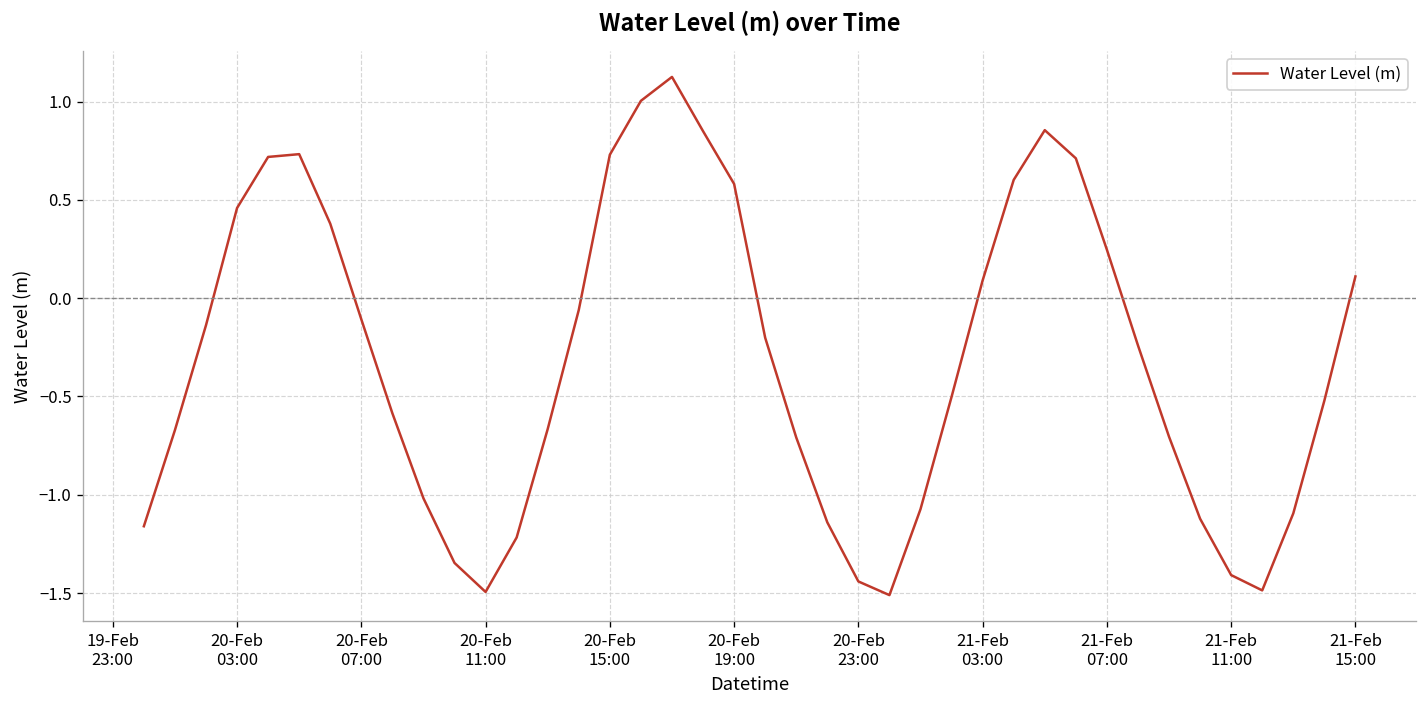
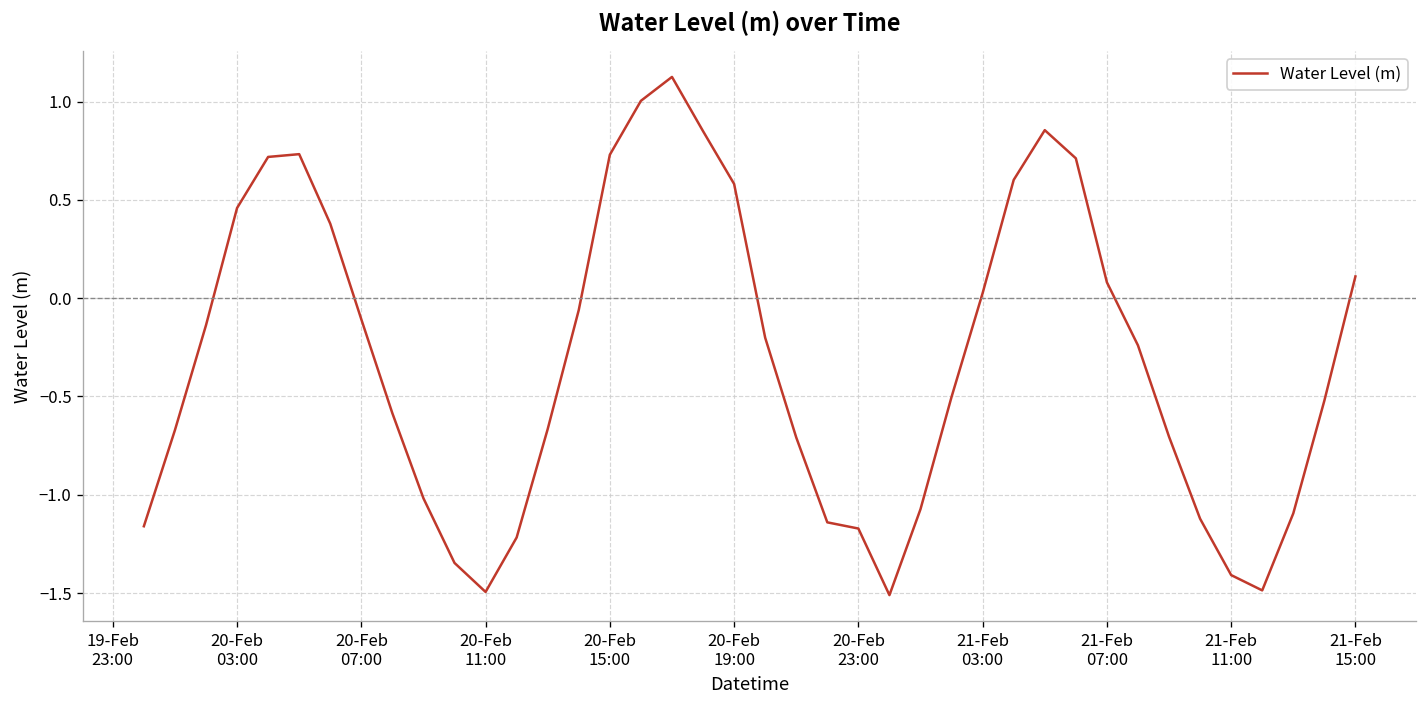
20-Feb 23:00: -1.44 -> -1.17
21-Feb 03:00: 0.09 -> 0.03
21-Feb 07:00: 0.25 -> 0.08
